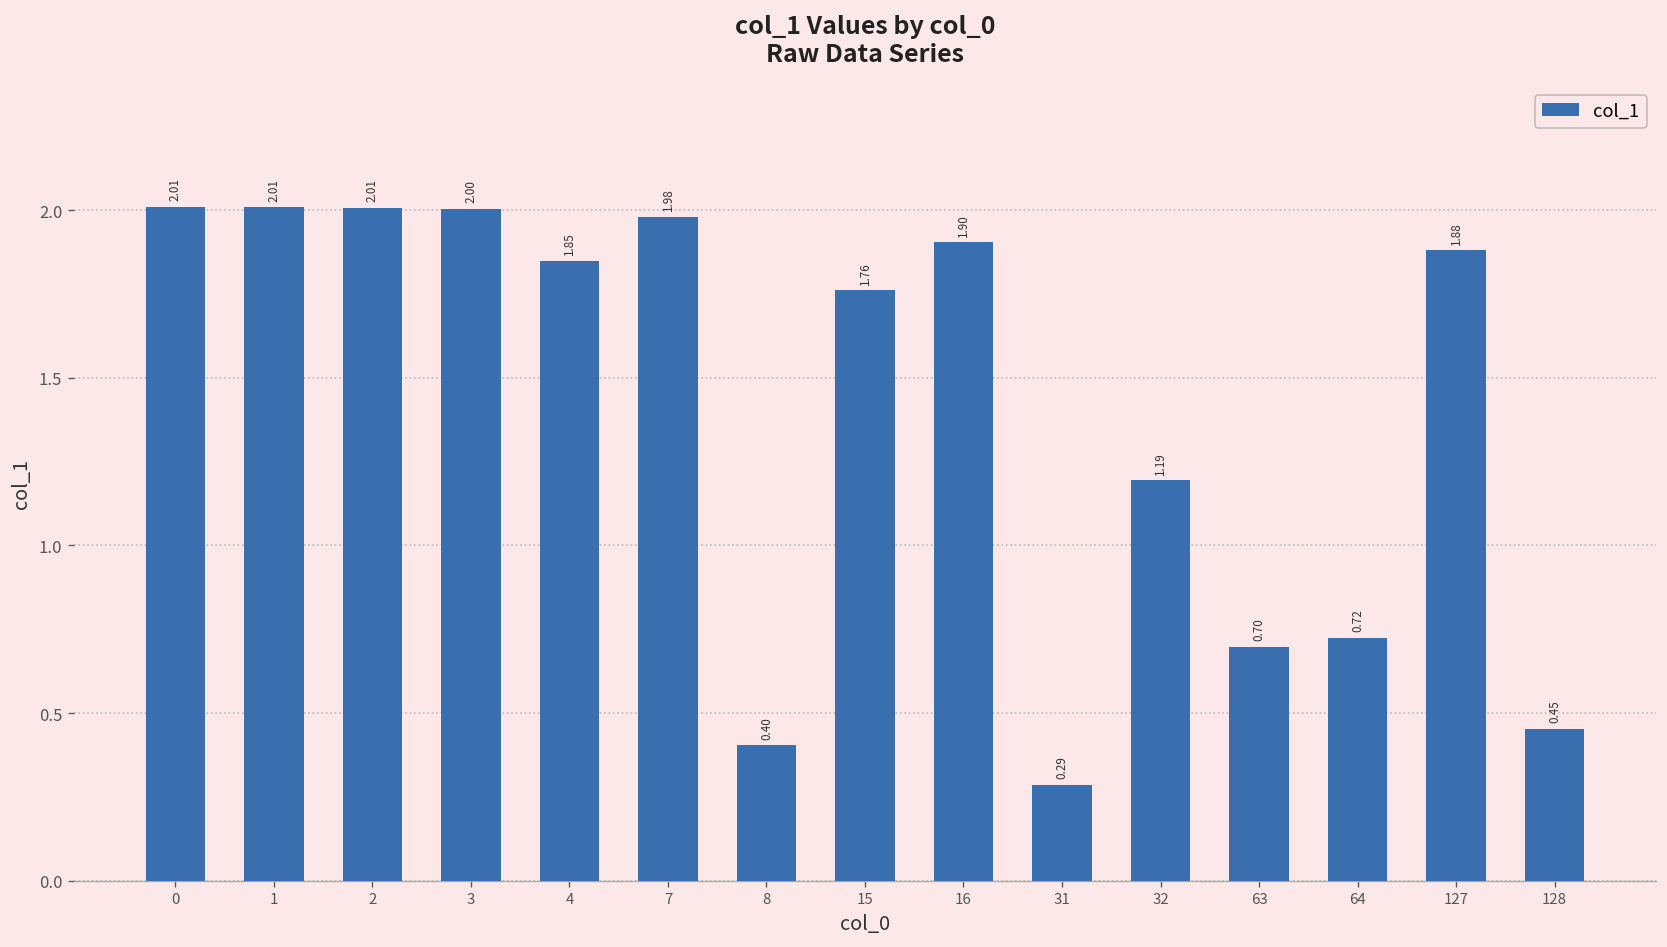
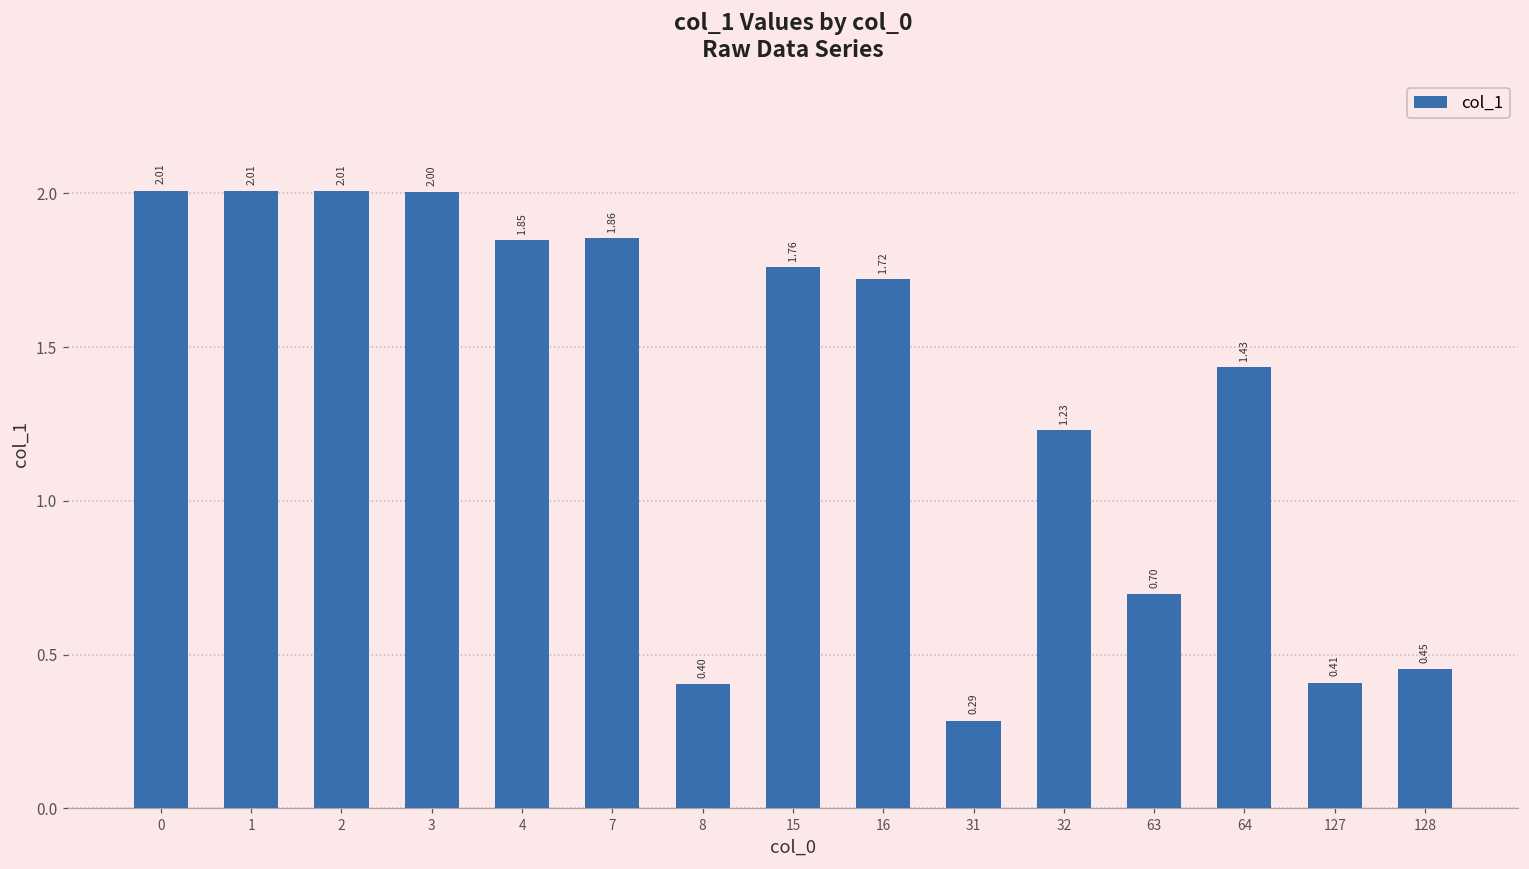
7: 1.98 -> 1.86
16: 1.90 -> 1.72
32: 1.19 -> 1.23
64: 0.72 -> 1.43
127: 1.88 -> 0.41
